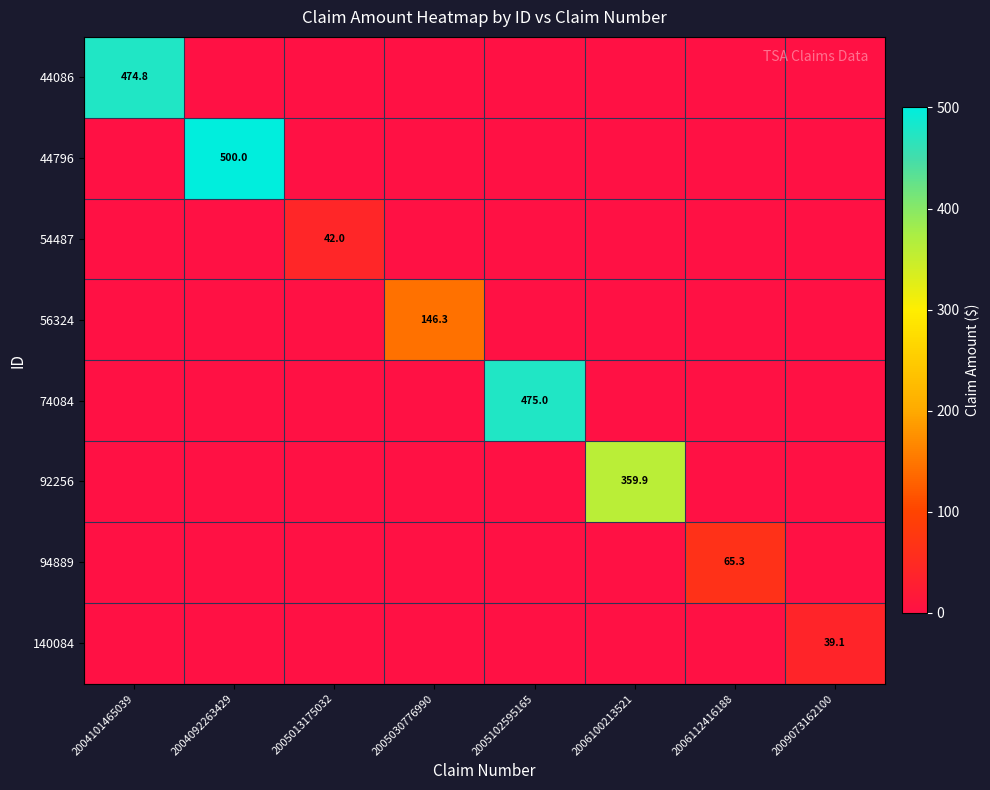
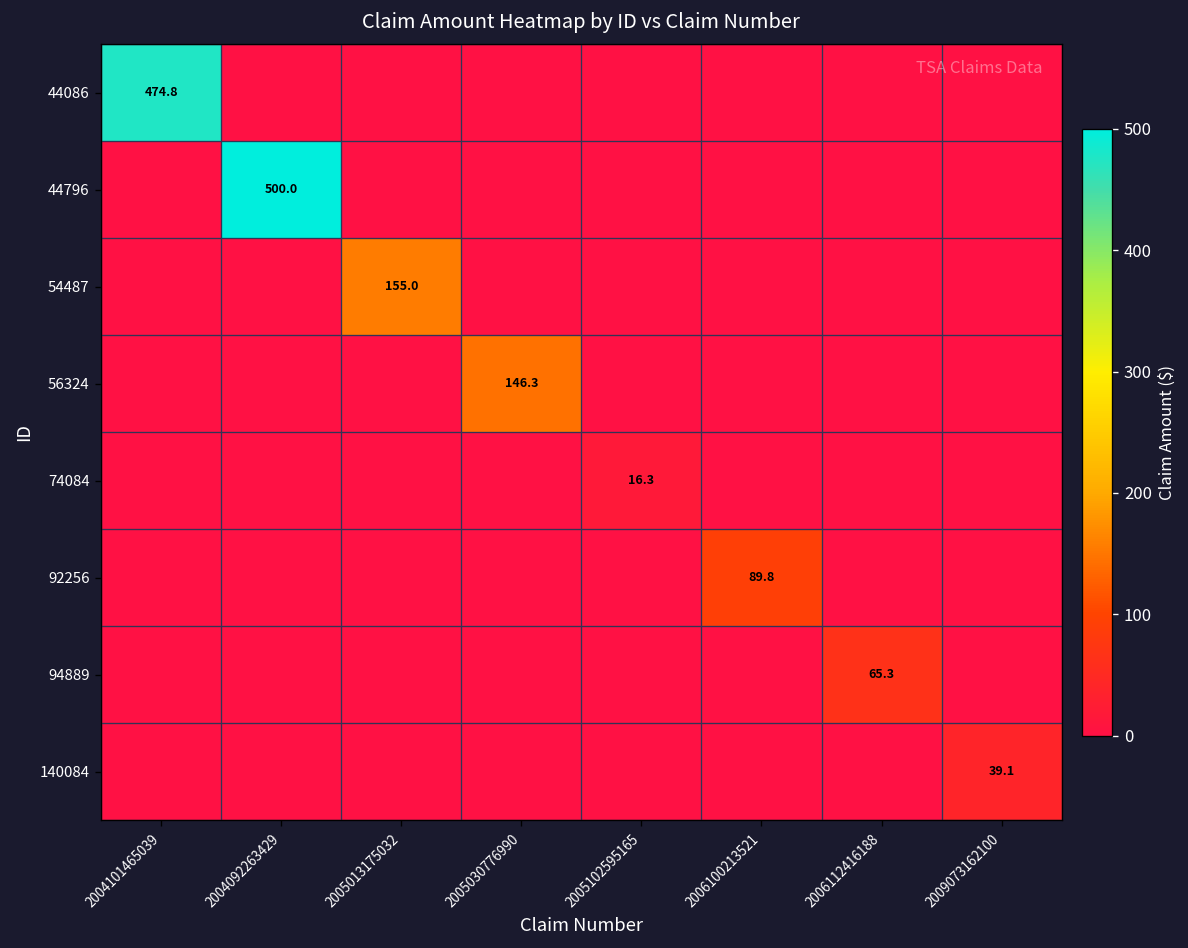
54487, 2005013175032: 42.0 -> 155.0
74084, 2005102595165: 475.0 -> 16.3
92256, 2006100213521: 359.9 -> 89.8
